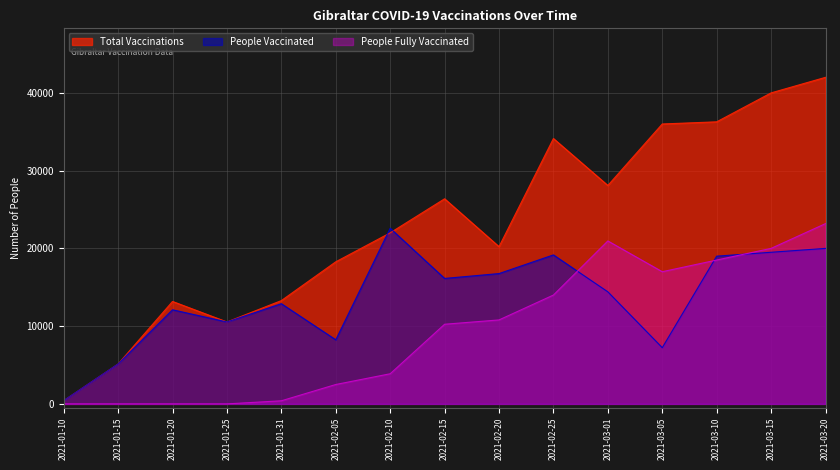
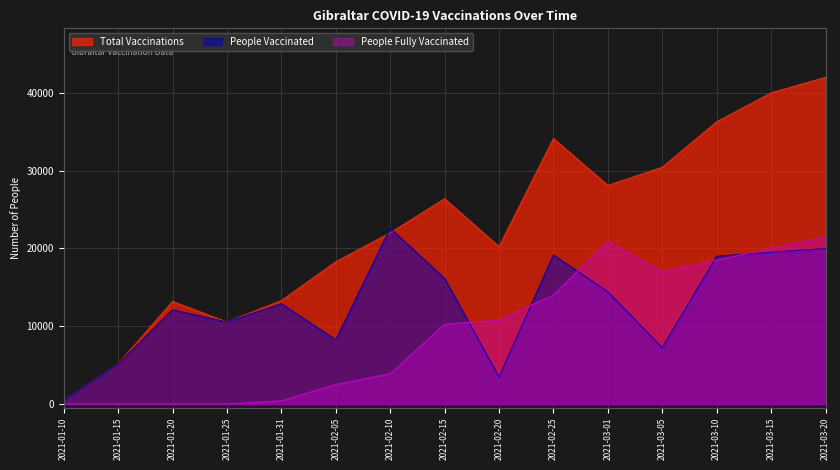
People Vaccinated, 2021-02-20: 17000 -> 3000
Total Vaccinations, 2021-03-05: 36000 -> 30000
People Fully Vaccinated, 2021-03-20: 23000 -> 22000
